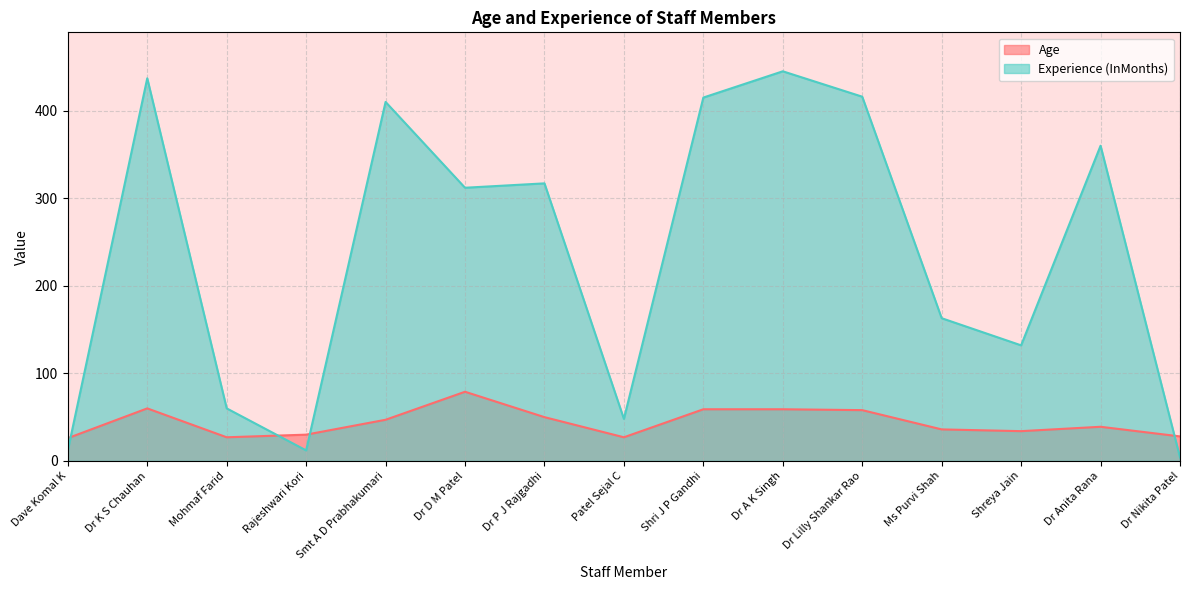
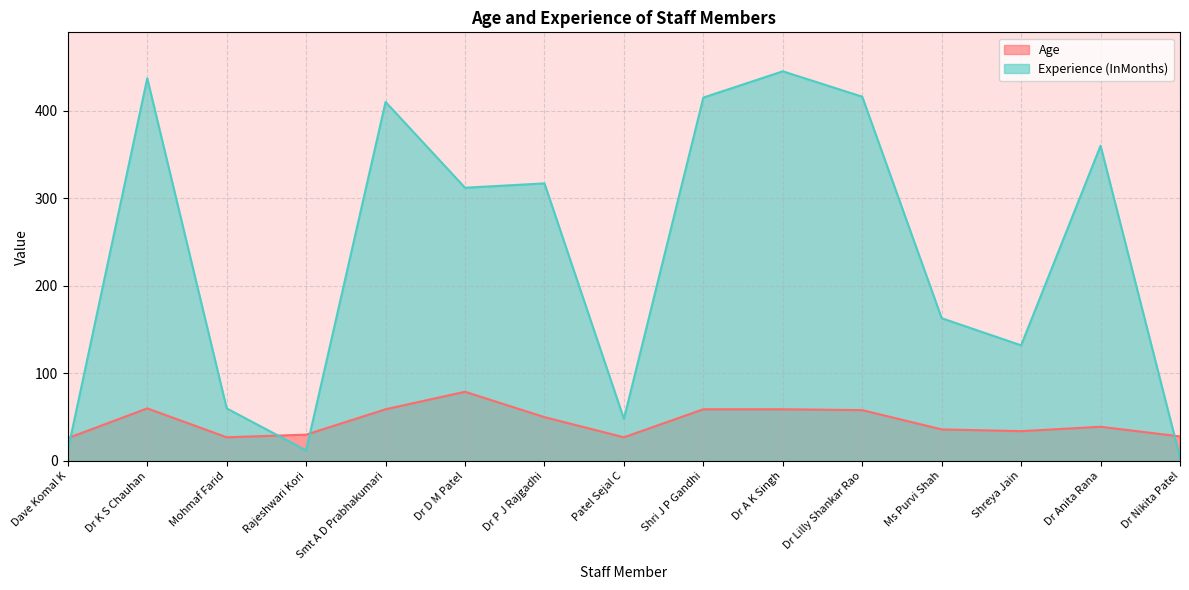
Age, Smt A D Prabhakumari: 50 -> 60
